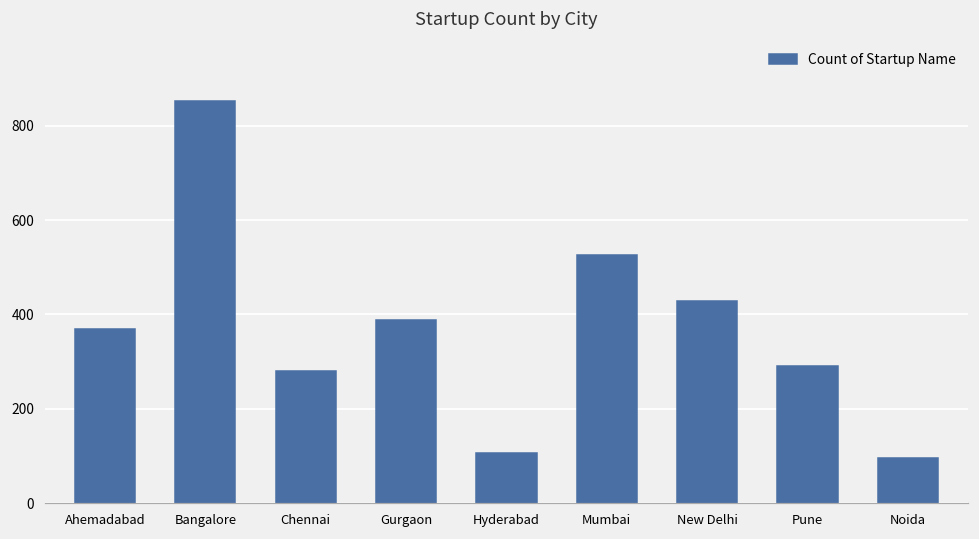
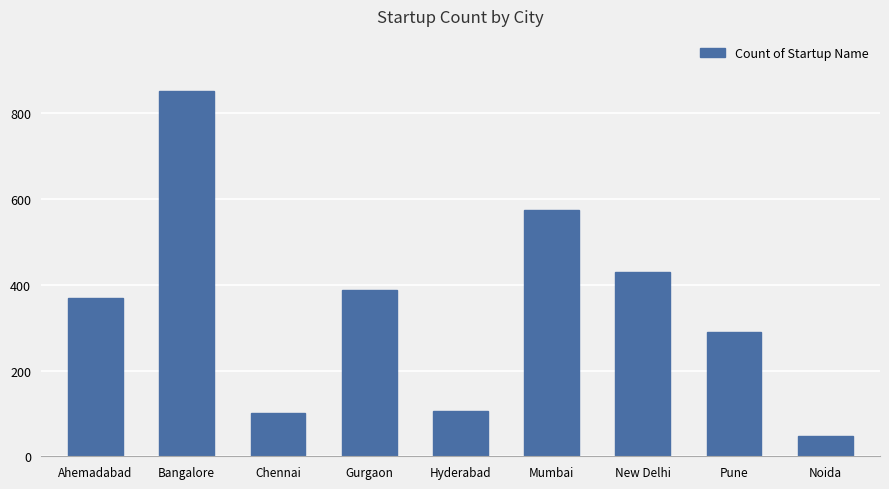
Chennai: 280 -> 100
Mumbai: 530 -> 570
Noida: 100 -> 50
